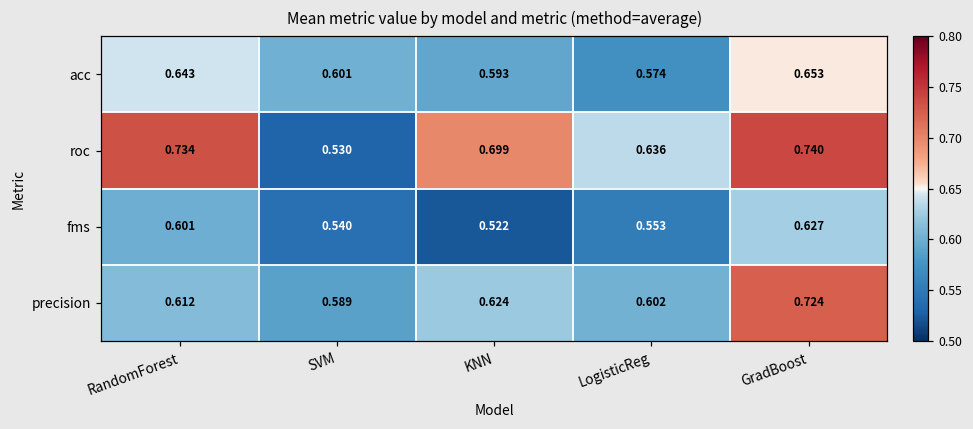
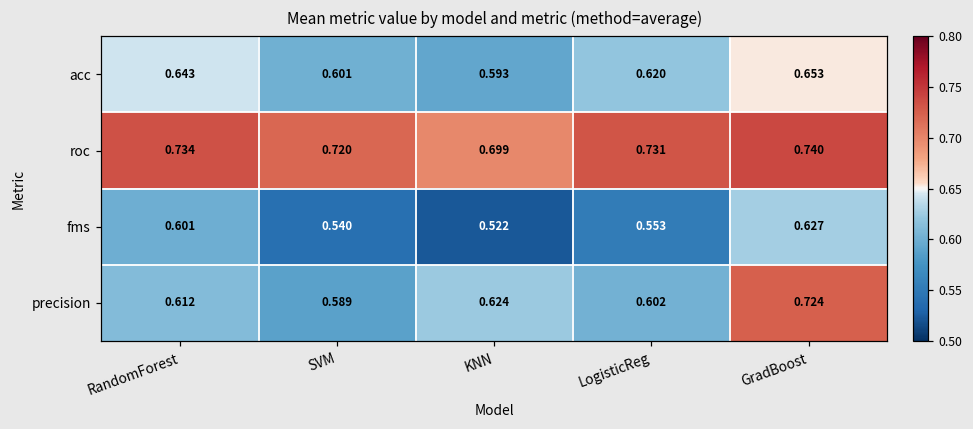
acc, LogisticReg: 0.574 -> 0.620
roc, SVM: 0.530 -> 0.720
roc, LogisticReg: 0.636 -> 0.731
